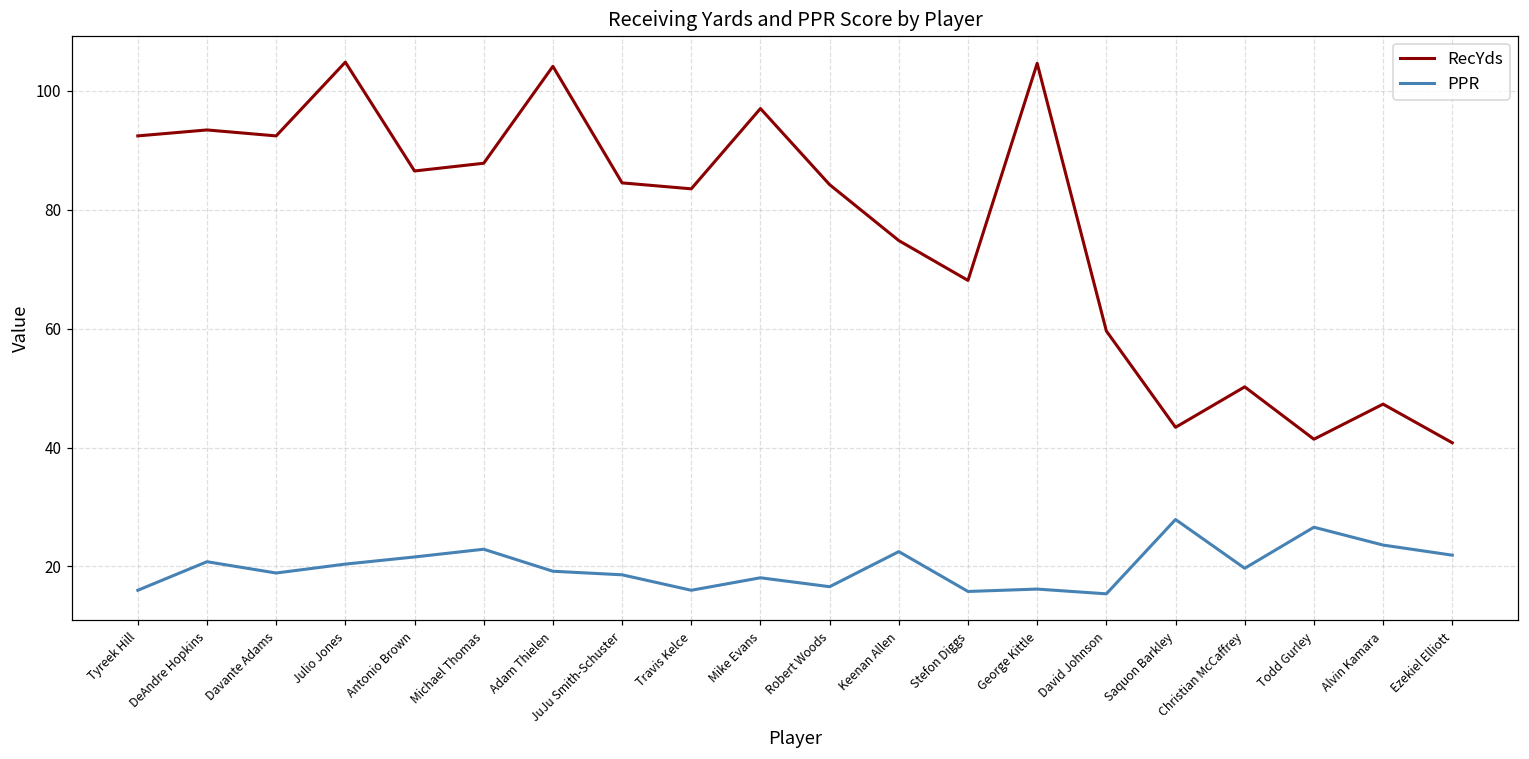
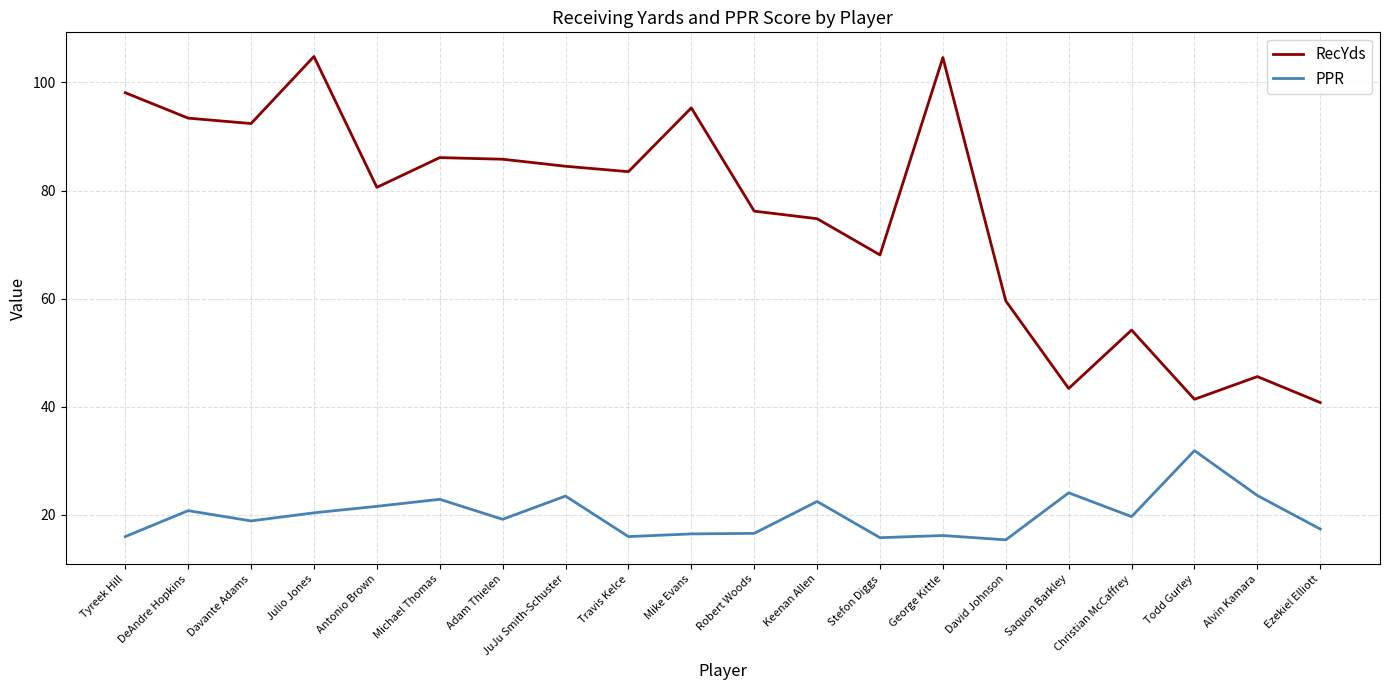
RecYds, Tyreek Hill: 92 -> 98
RecYds, Antonio Brown: 87 -> 81
RecYds, Michael Thomas: 88 -> 86
RecYds, Adam Thielen: 104 -> 86
PPR, JuJu Smith-Schuster: 19 -> 24
RecYds, Mike Evans: 97 -> 95
PPR, Mike Evans: 18 -> 17
RecYds, Robert Woods: 84 -> 76
PPR, Saquon Barkley: 28 -> 24
RecYds, Christian McCaffrey: 50 -> 54
PPR, Todd Gurley: 27 -> 32
RecYds, Alvin Kamara: 47 -> 46
PPR, Ezekiel Elliott: 22 -> 17
